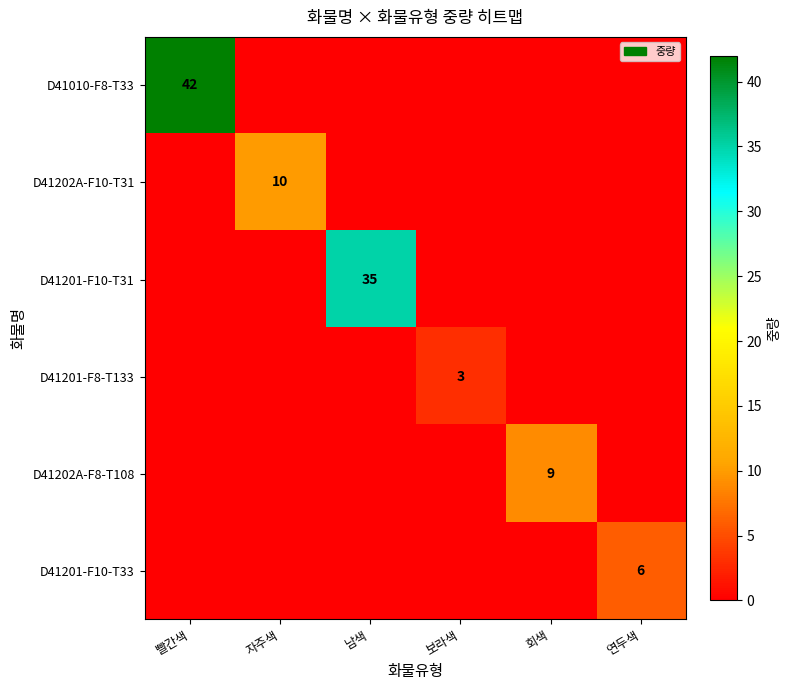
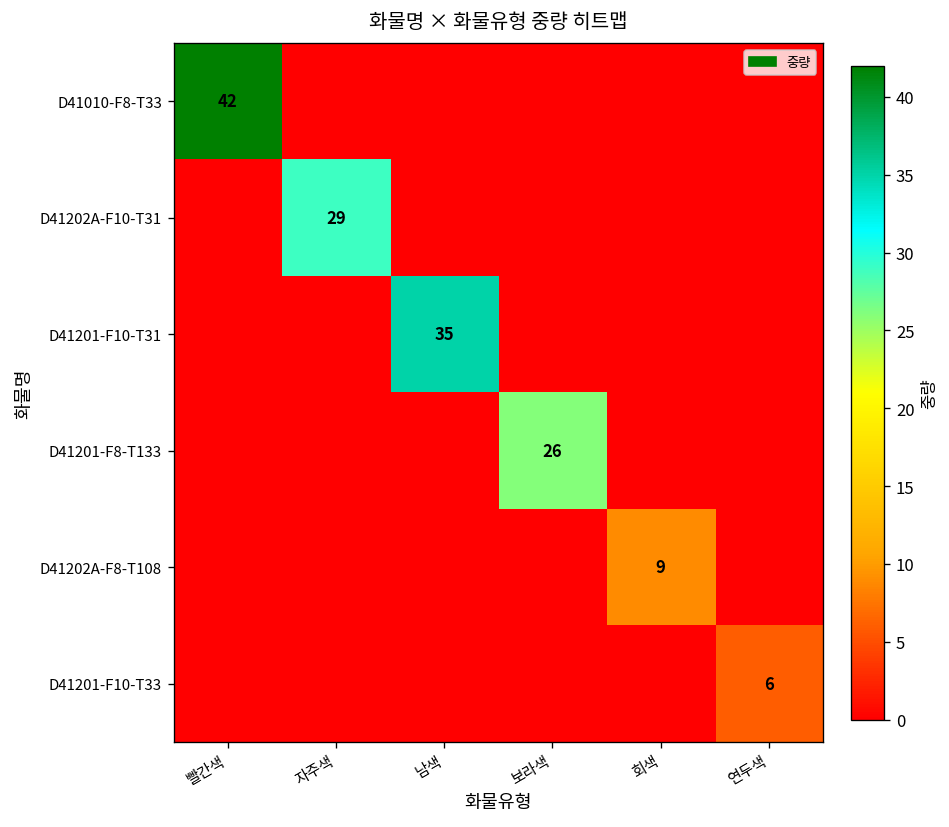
D41202A-F10-T31, 자주색: 10 -> 29
D41201-F8-T133, 보라색: 3 -> 26
